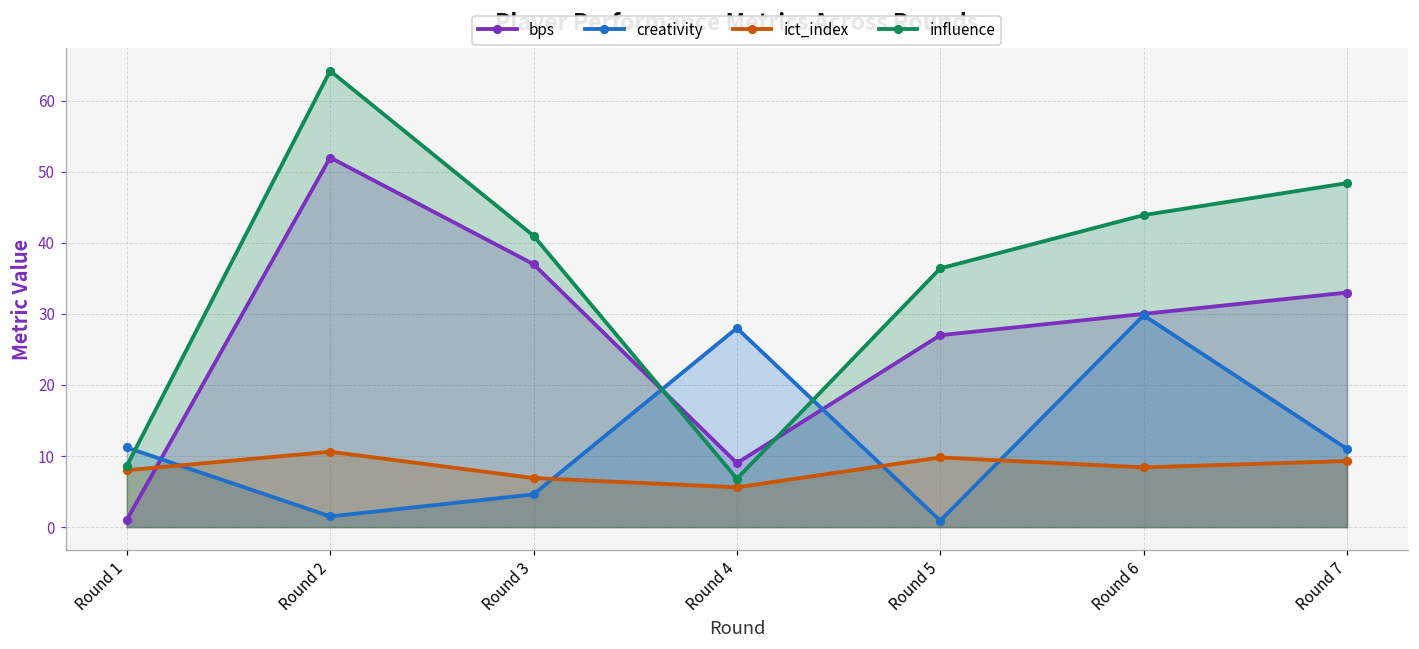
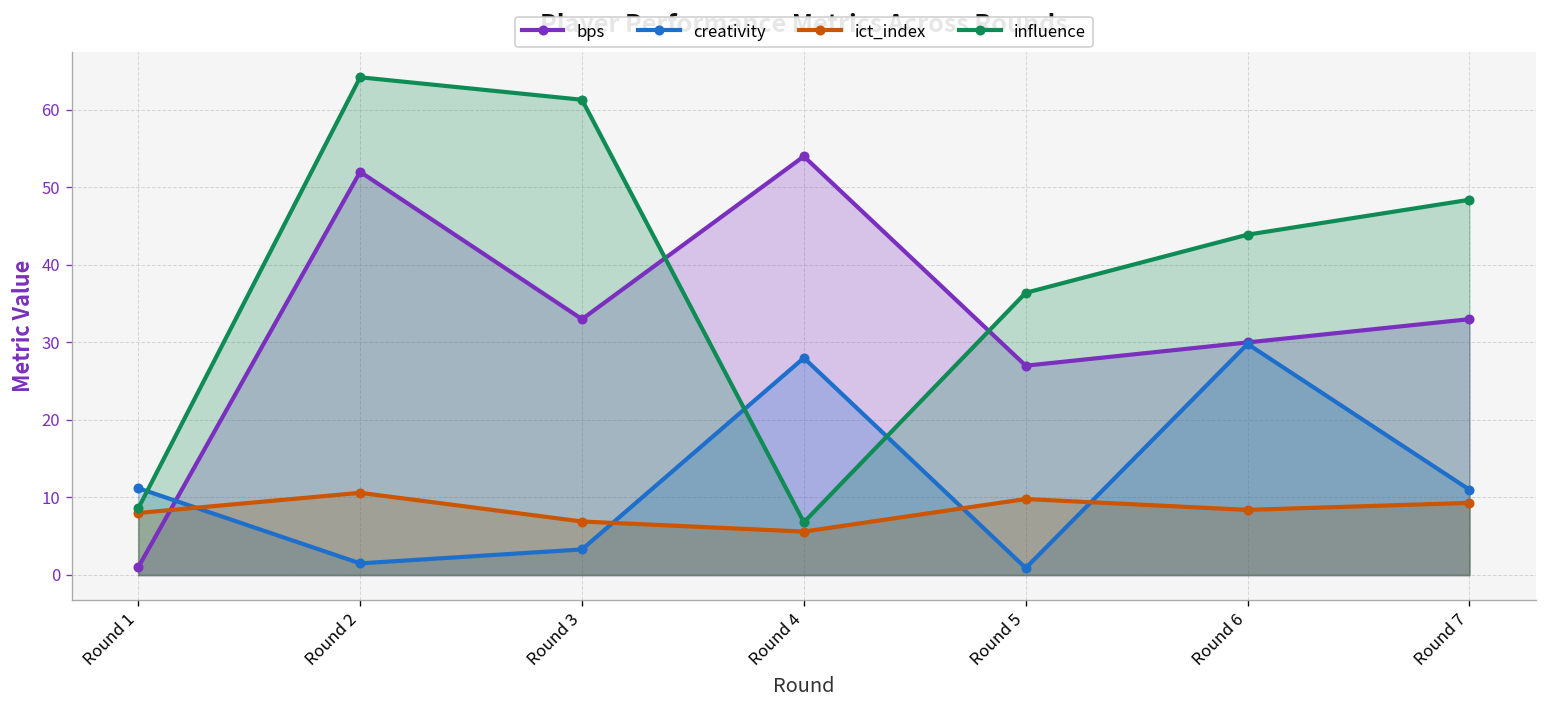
bps, Round 3: 37 -> 33
creativity, Round 3: 5 -> 3
influence, Round 3: 41 -> 61
bps, Round 4: 9 -> 54
